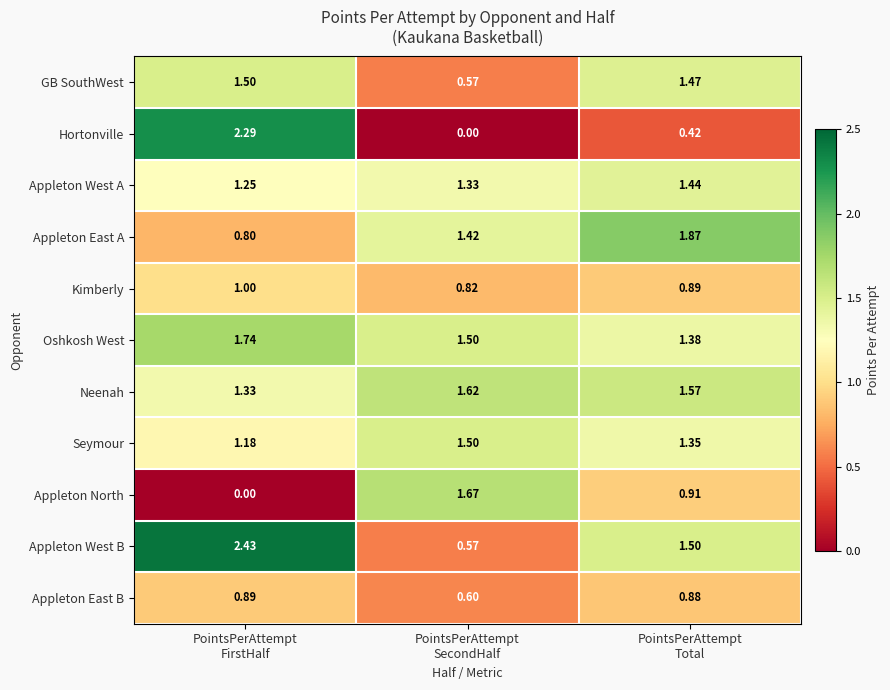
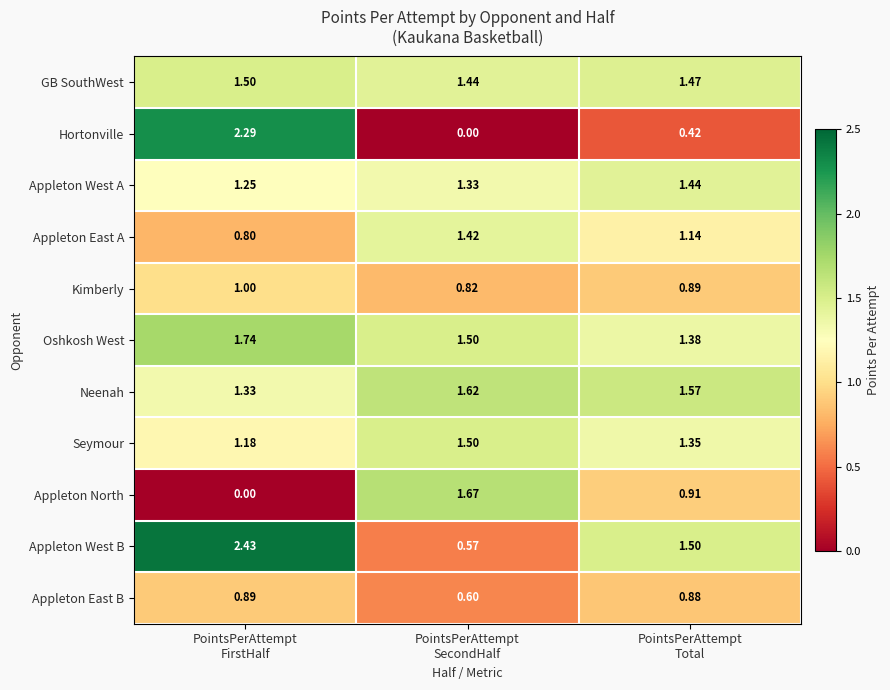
GB SouthWest, PointsPerAttempt SecondHalf: 0.57 -> 1.44
Appleton East A, PointsPerAttempt Total: 1.87 -> 1.14
